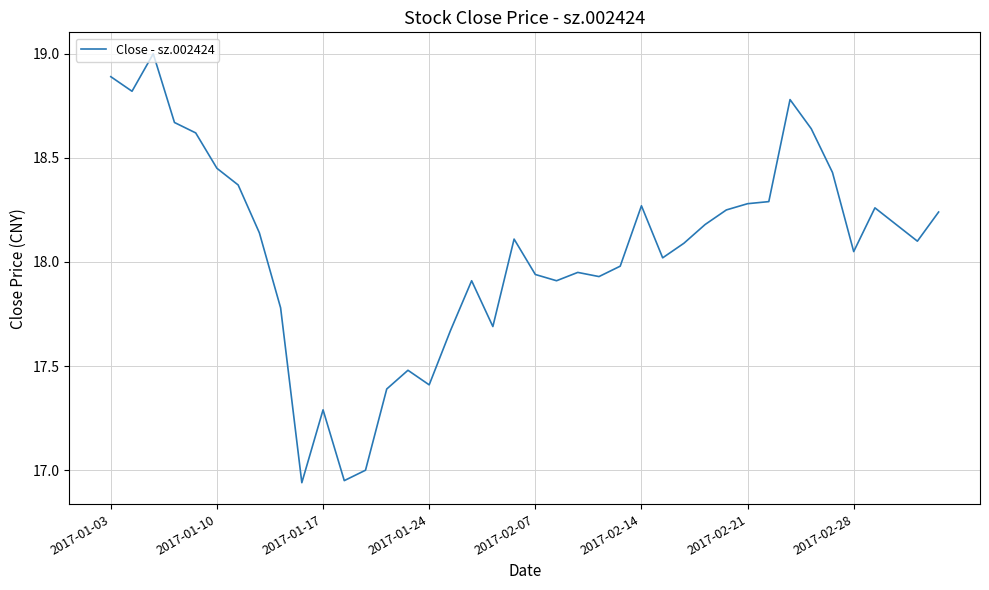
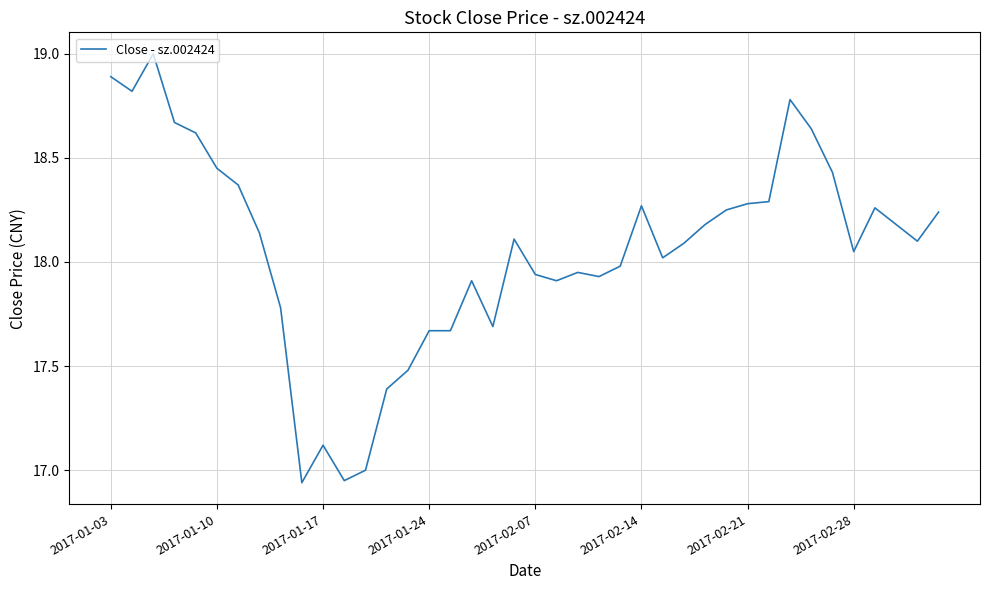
2017-01-17: 17.29 -> 17.12
2017-01-24: 17.41 -> 17.67
